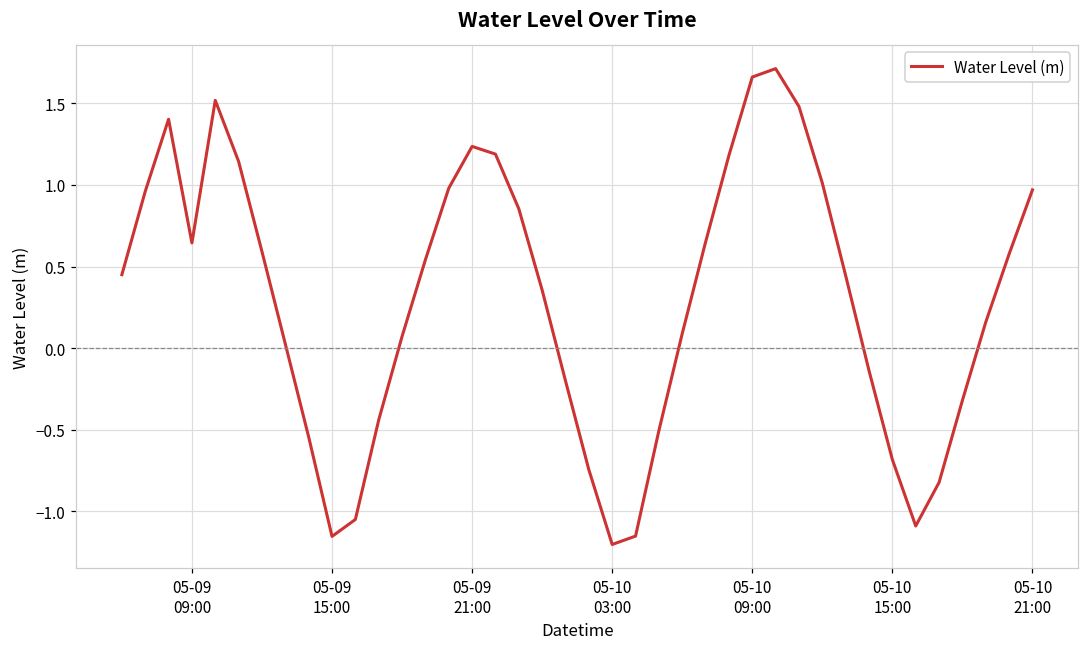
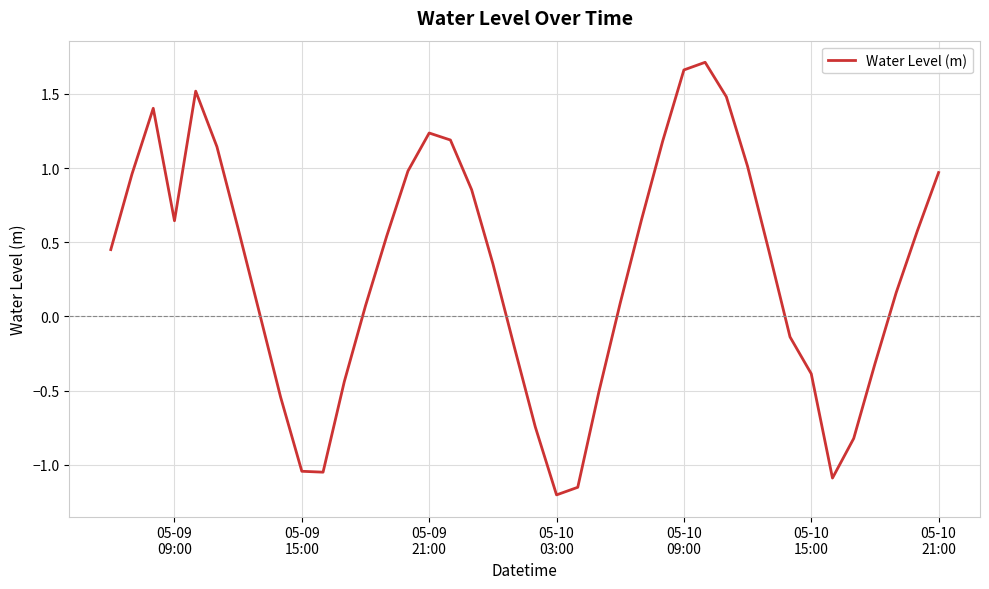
05-09 15:00: -1.15 -> -1.04
05-10 15:00: -0.68 -> -0.39
